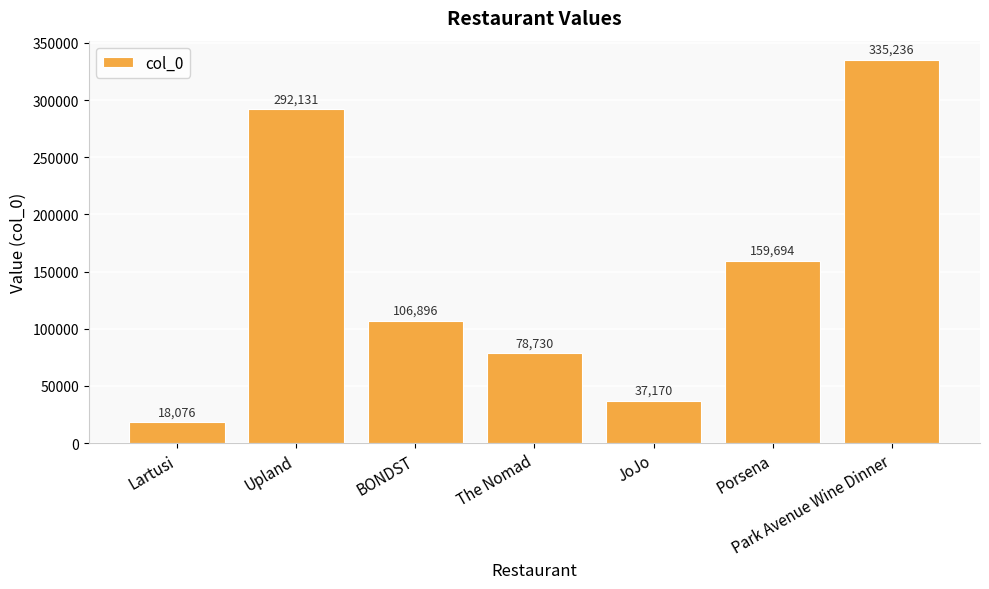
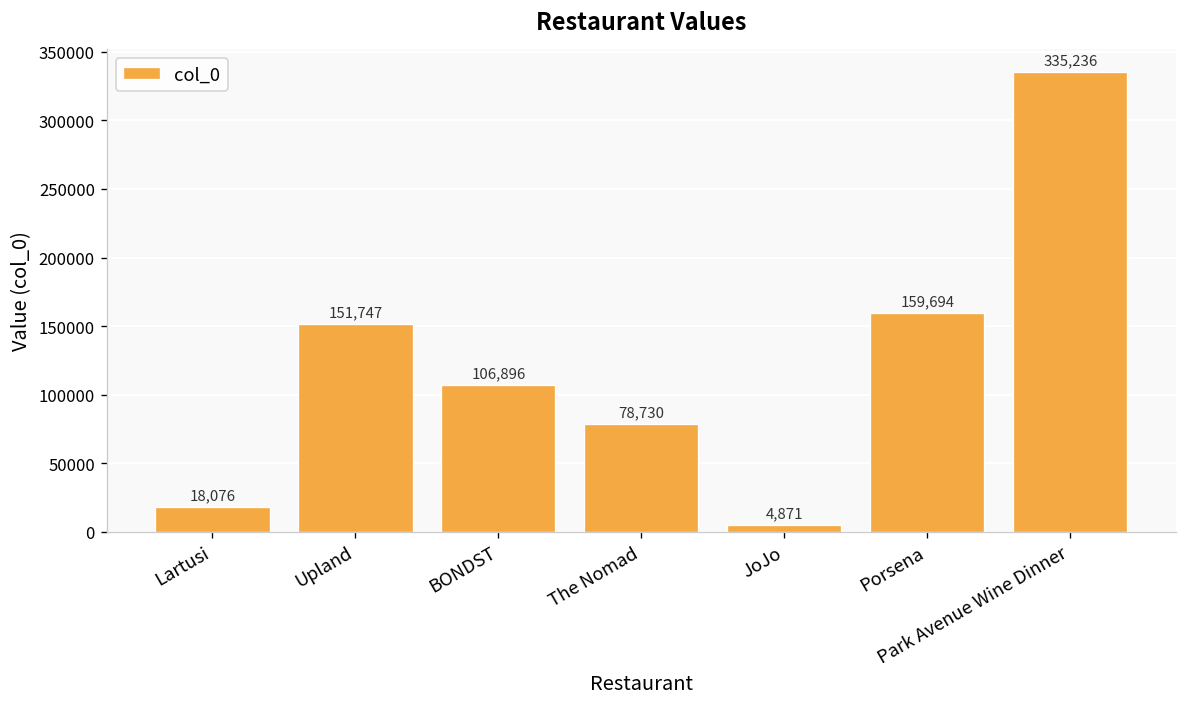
Upland: 292,131 -> 151,747
JoJo: 37,170 -> 4,871
